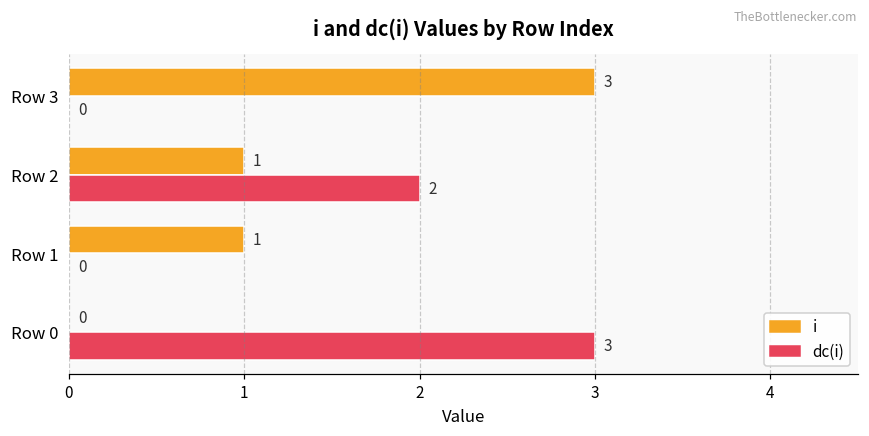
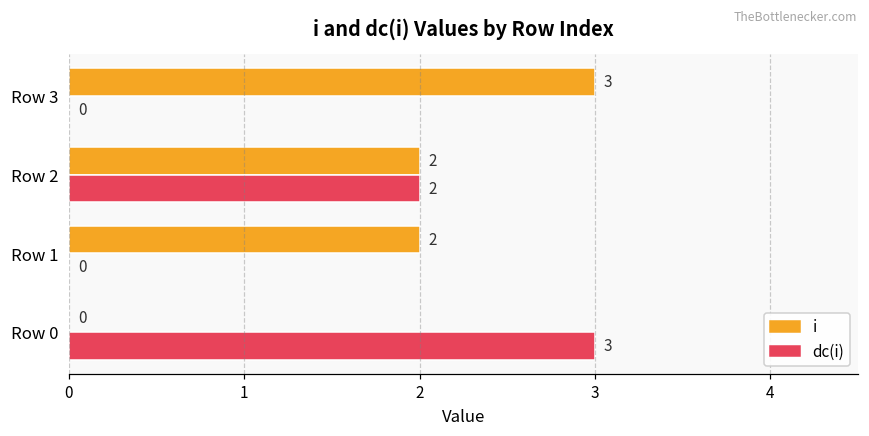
i, Row 2: 1 -> 2
i, Row 1: 1 -> 2
